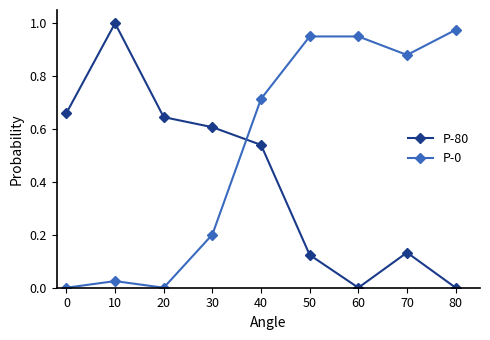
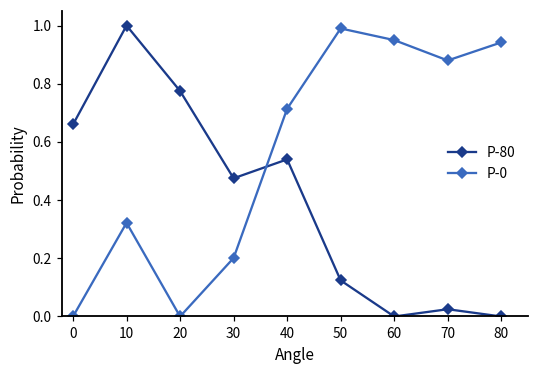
P-0, 10: 0.03 -> 0.32
P-80, 20: 0.65 -> 0.78
P-80, 30: 0.61 -> 0.48
P-0, 50: 0.95 -> 0.99
P-80, 70: 0.13 -> 0.03
P-0, 80: 0.98 -> 0.94
